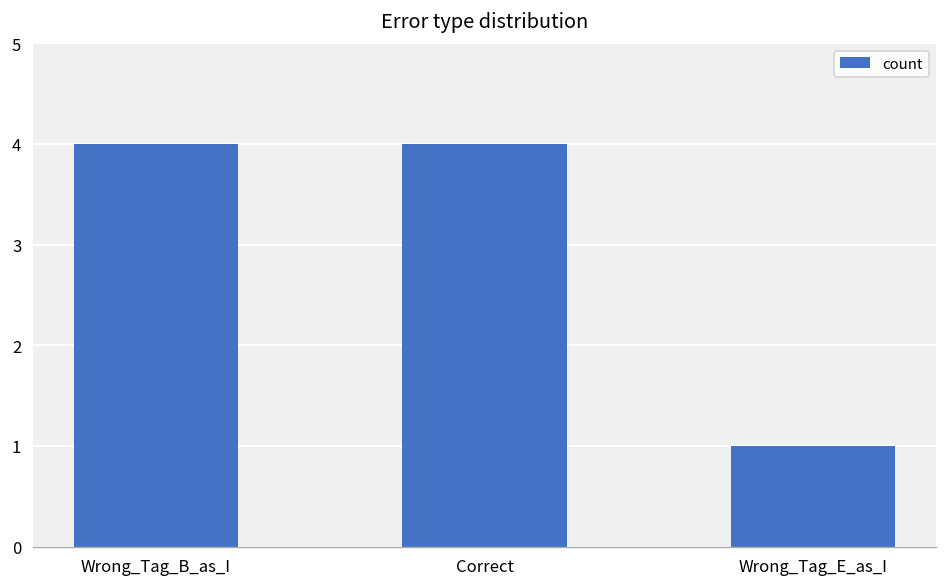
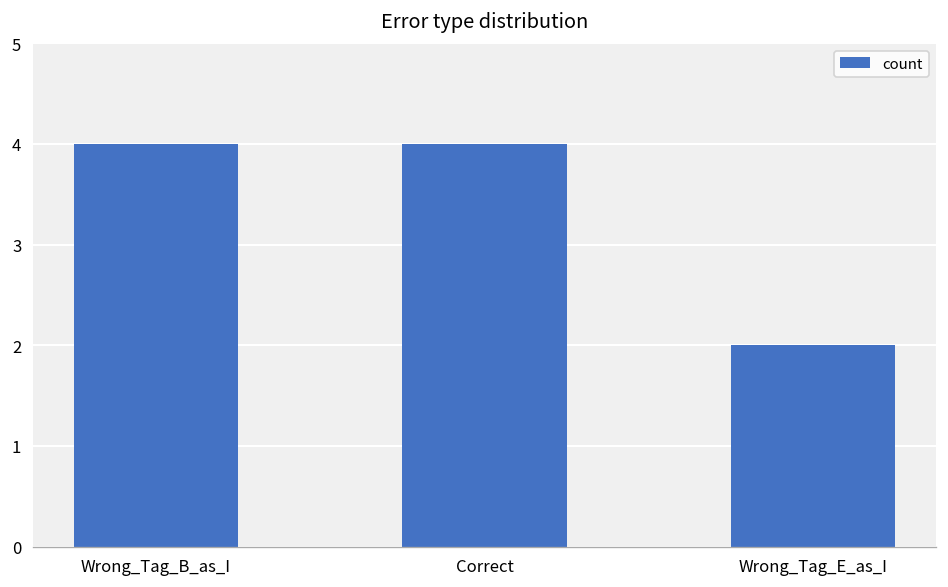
Wrong_Tag_E_as_I: 1 -> 2
